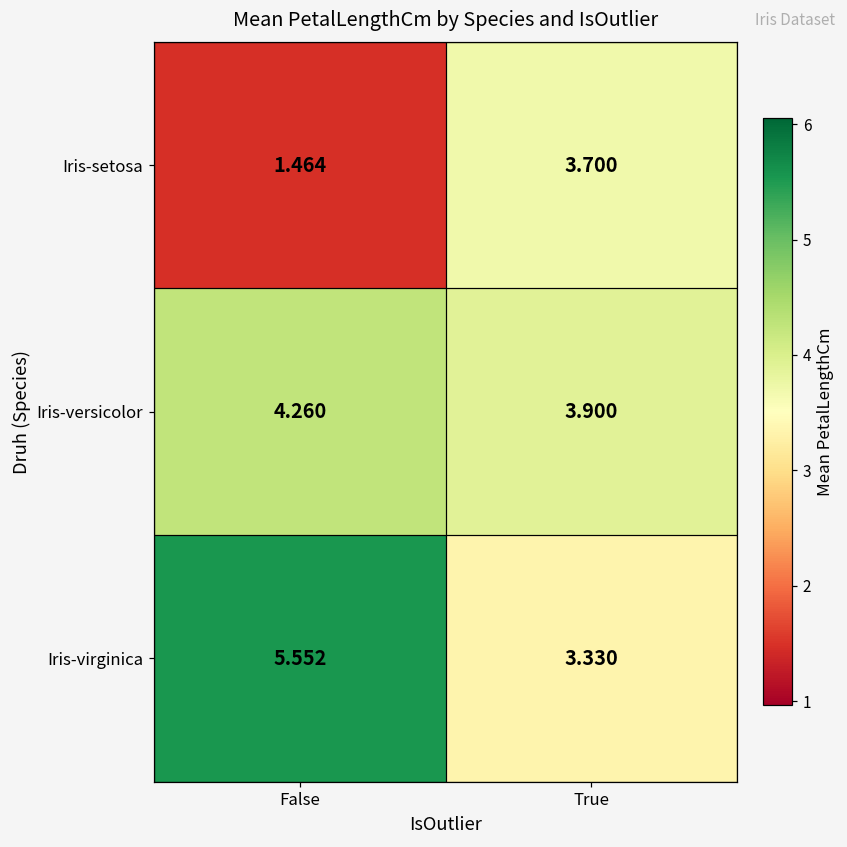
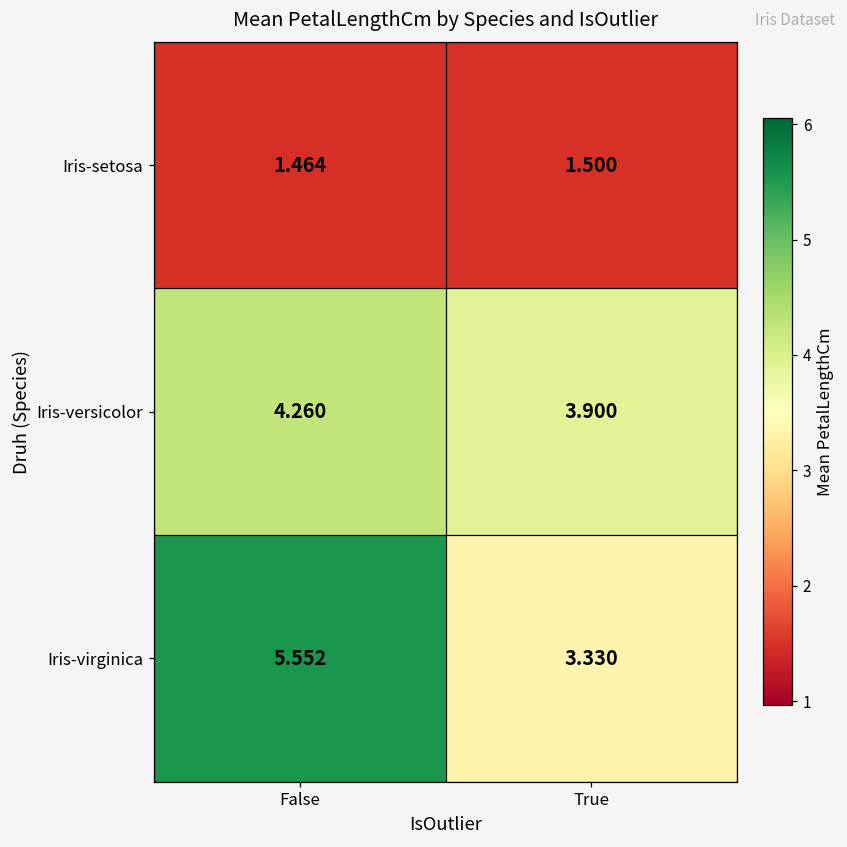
Iris-setosa, True: 3.700 -> 1.500
